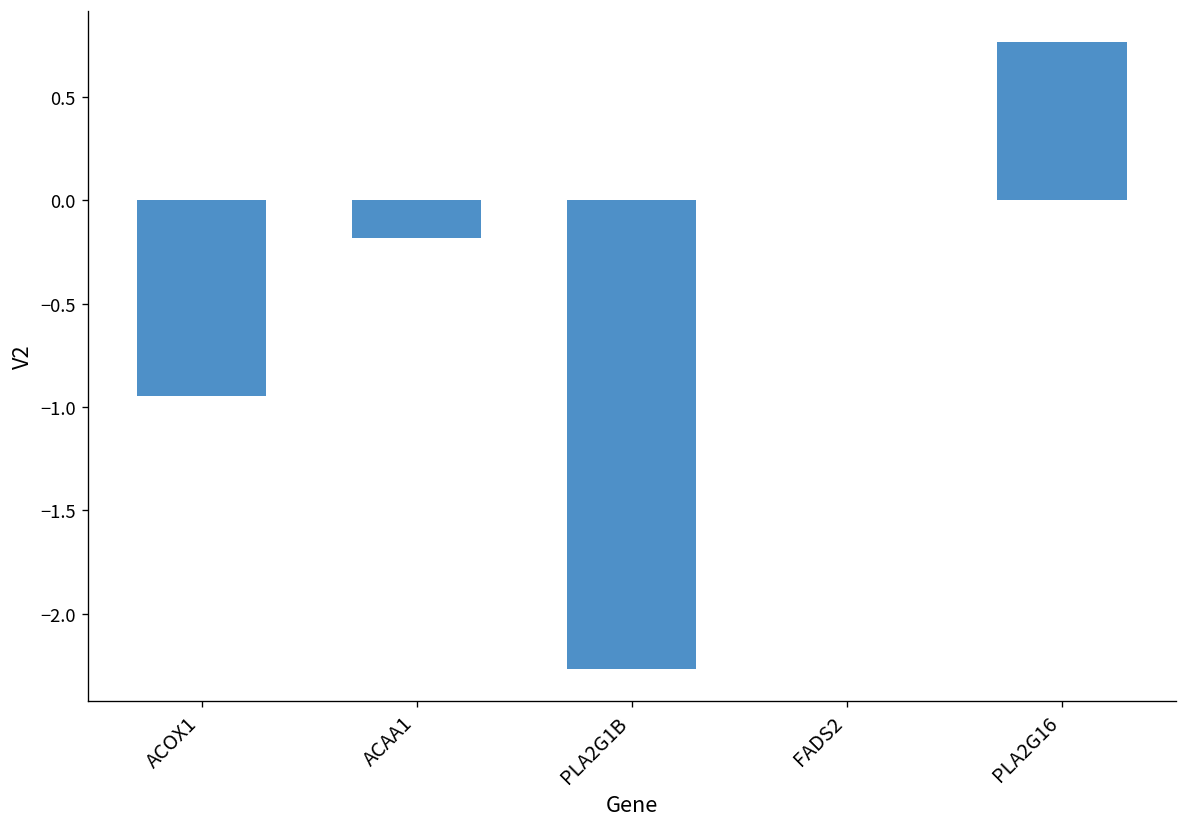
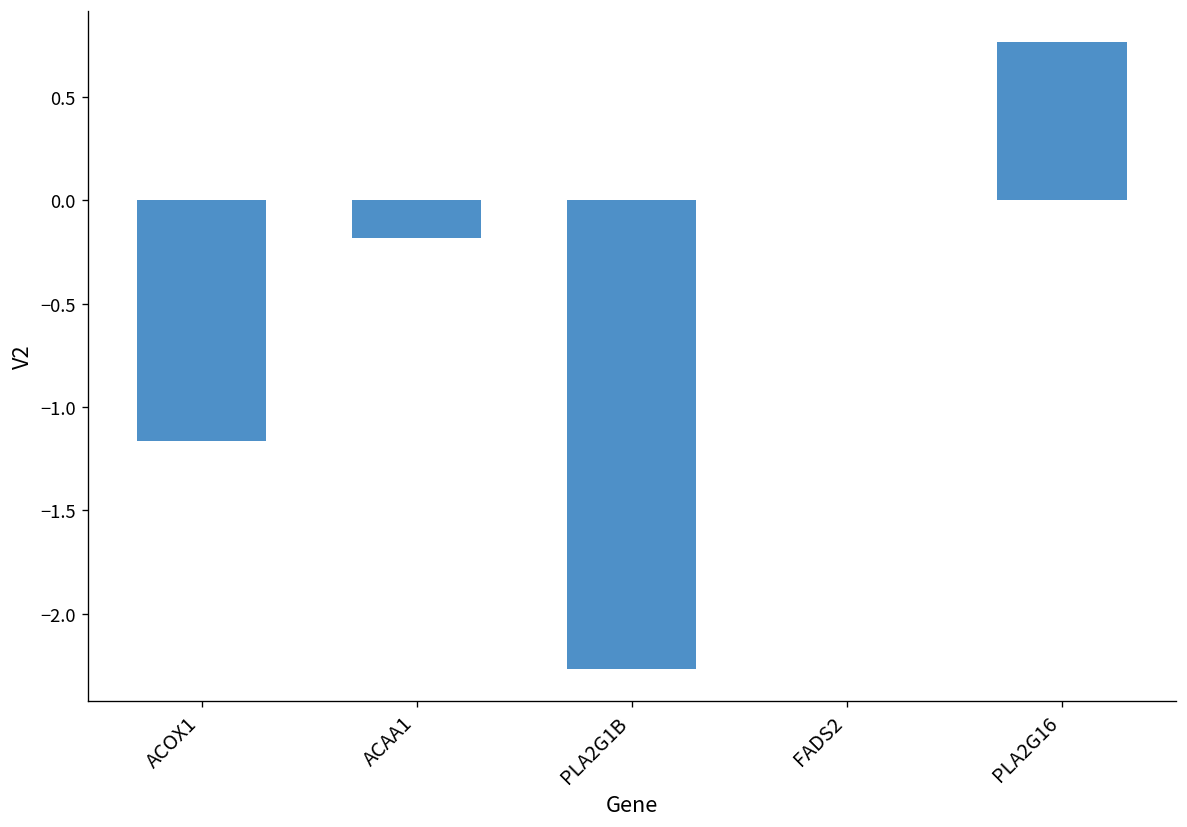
ACOX1: -0.95 -> -1.16
